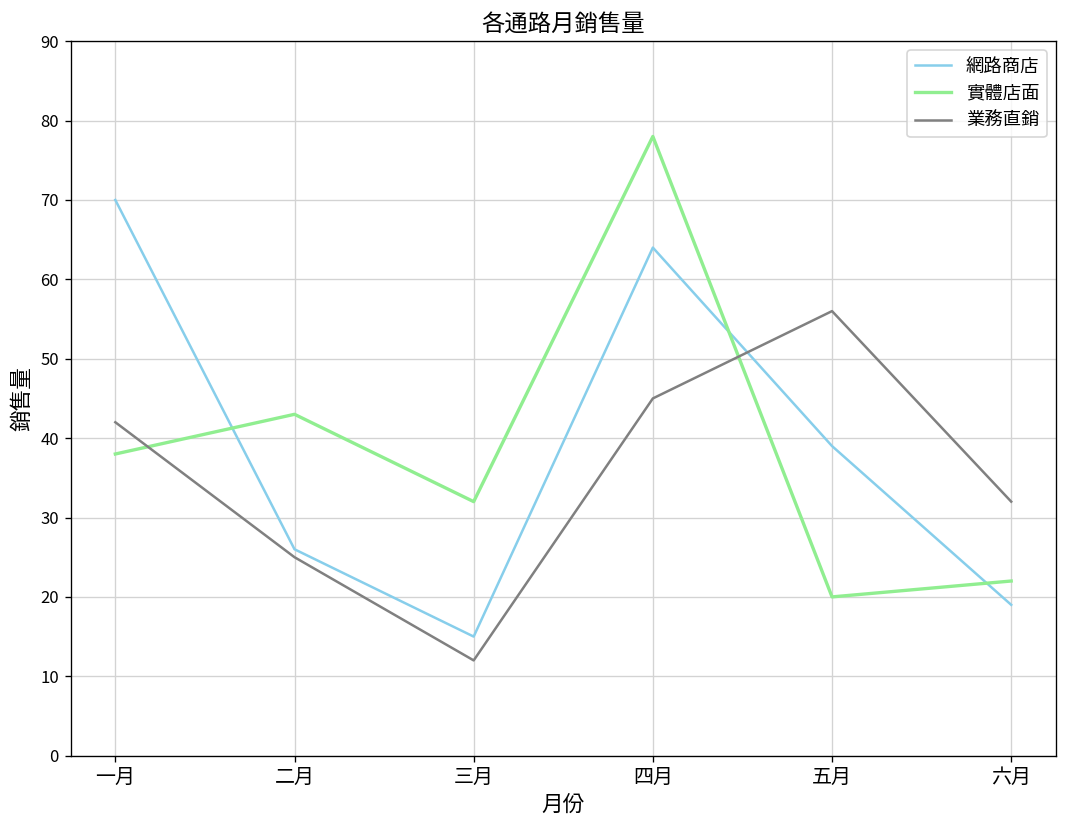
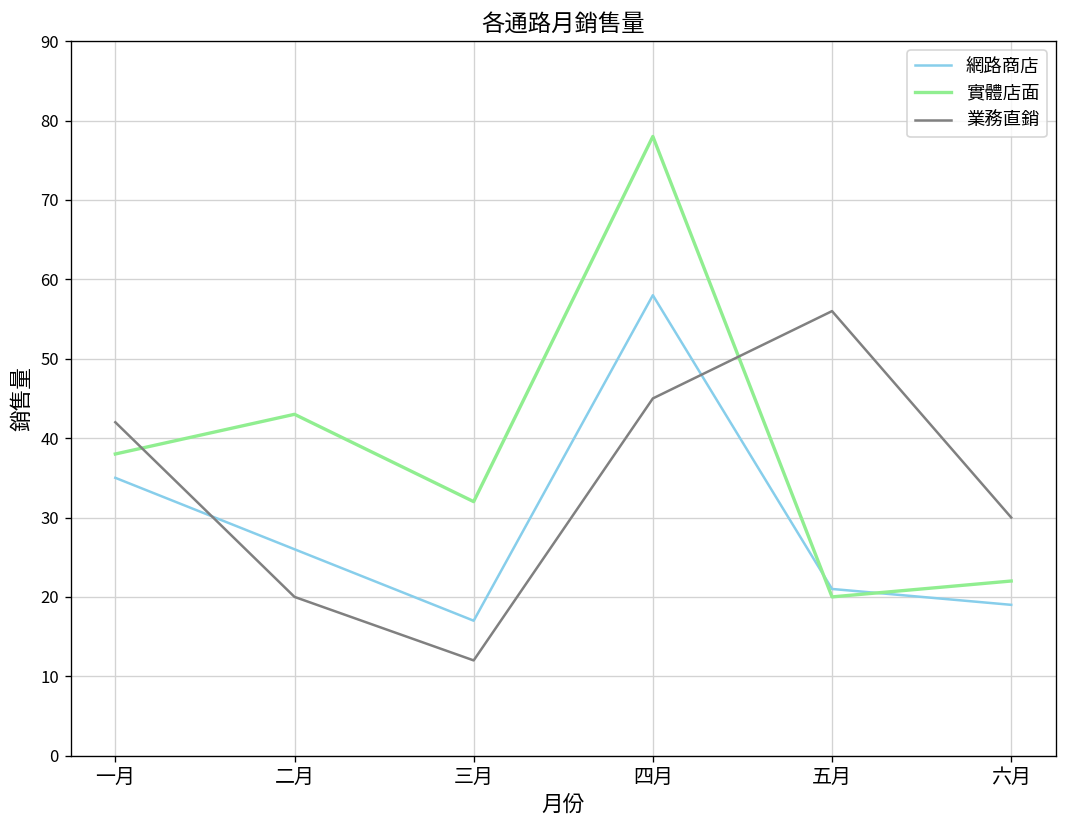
網路商店, 一月: 70 -> 35
業務直銷, 二月: 25 -> 20
網路商店, 三月: 15 -> 17
網路商店, 四月: 64 -> 58
網路商店, 五月: 39 -> 21
業務直銷, 六月: 32 -> 30
